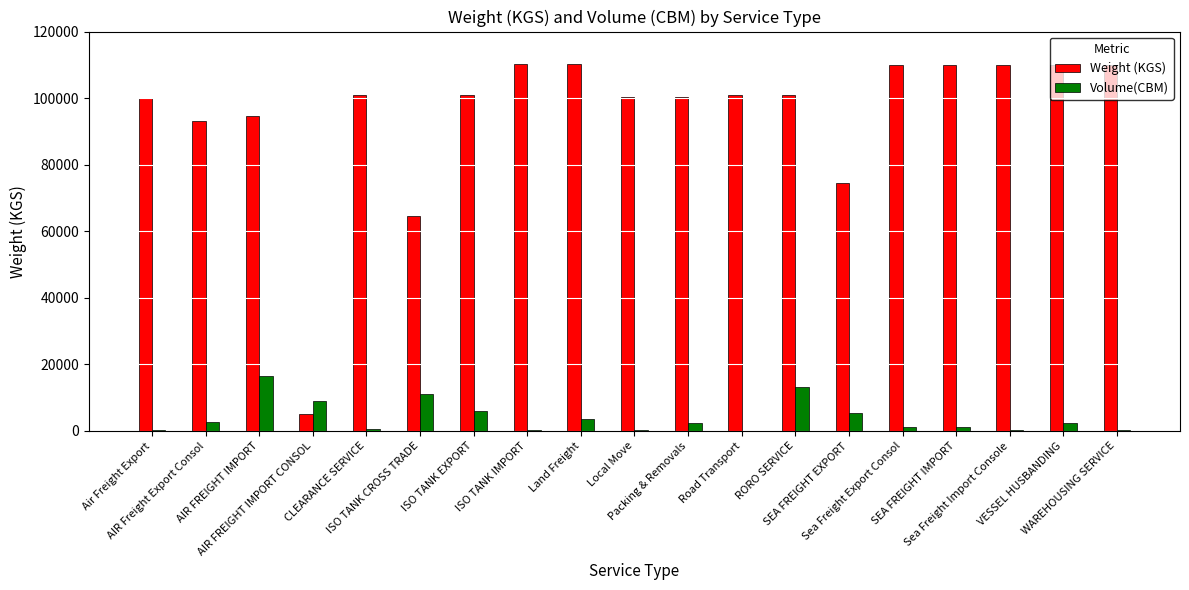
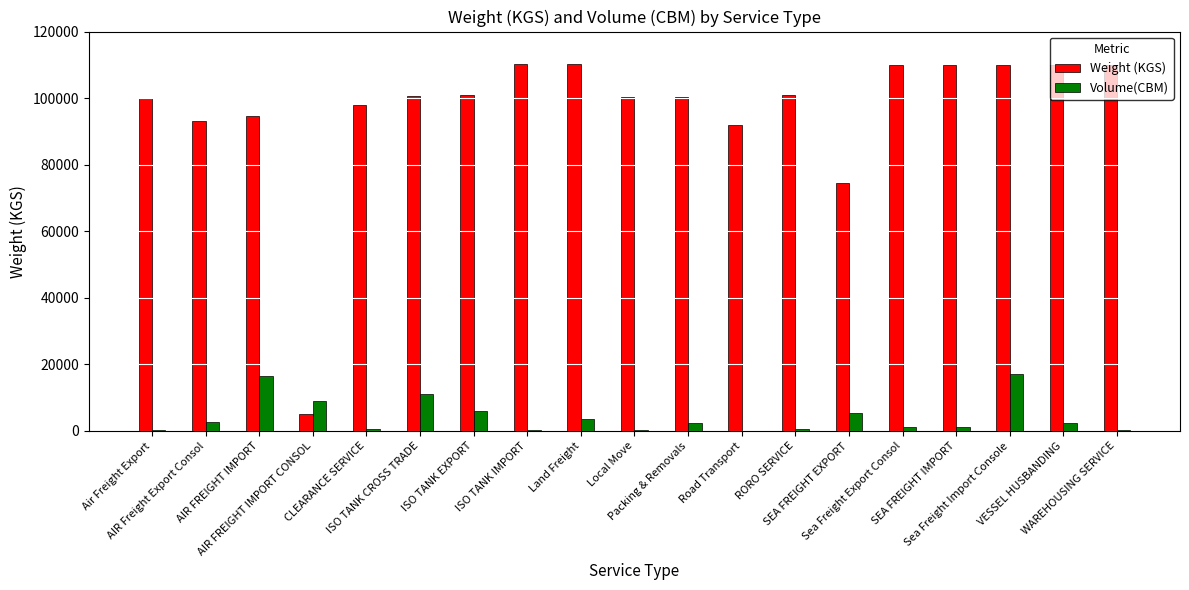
Weight (KGS), CLEARANCE SERVICE: 101000 -> 98000
Weight (KGS), ISO TANK CROSS TRADE: 65000 -> 101000
Weight (KGS), Road Transport: 101000 -> 92000
Volume(CBM), RORO SERVICE: 13000 -> 1000
Volume(CBM), Sea Freight Import Console: 0 -> 17000
